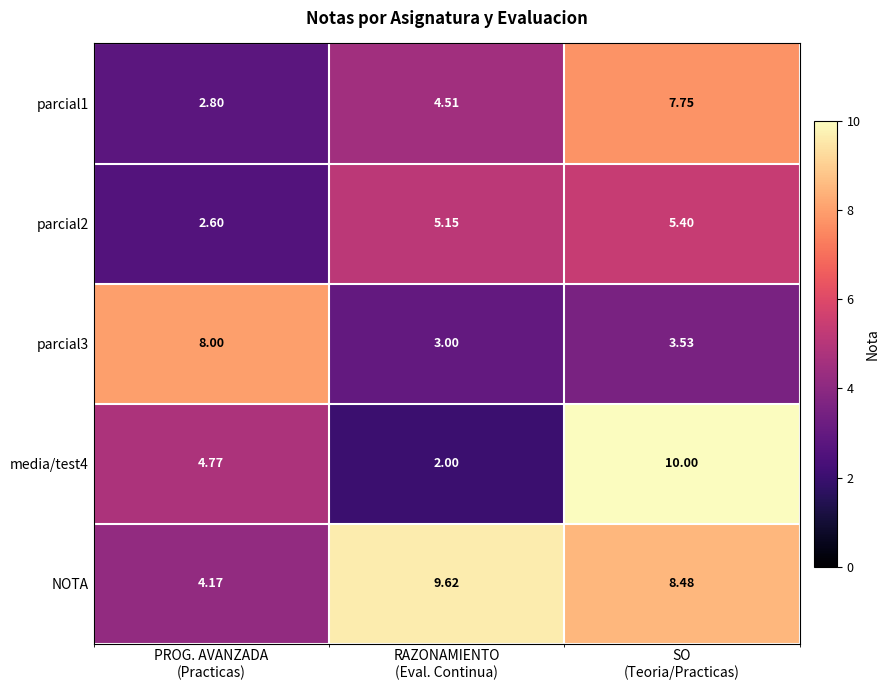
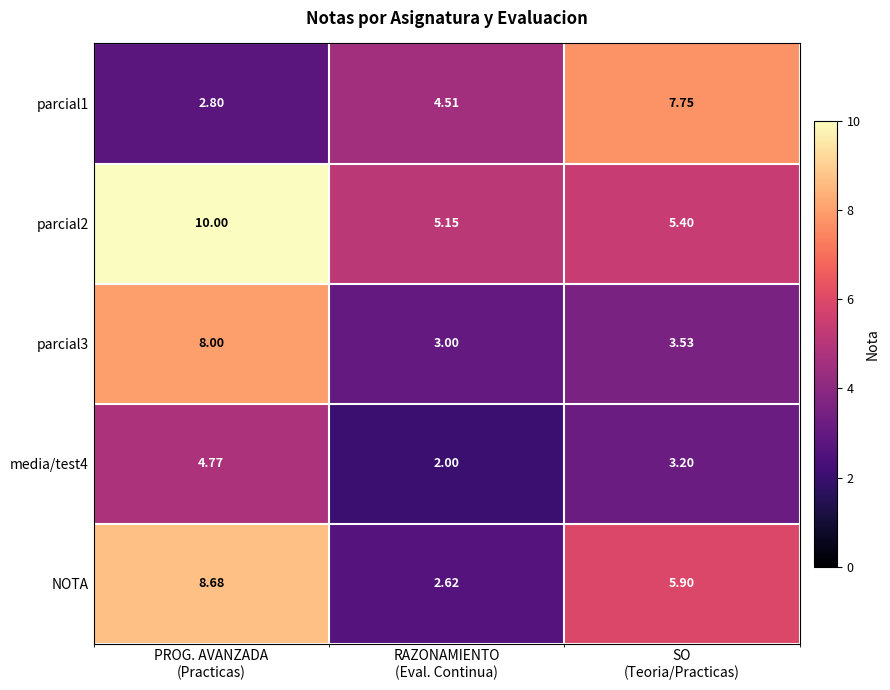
parcial2, PROG. AVANZADA (Practicas): 2.60 -> 10.00
media/test4, SO (Teoria/Practicas): 10.00 -> 3.20
NOTA, PROG. AVANZADA (Practicas): 4.17 -> 8.68
NOTA, RAZONAMIENTO (Eval. Continua): 9.62 -> 2.62
NOTA, SO (Teoria/Practicas): 8.48 -> 5.90
